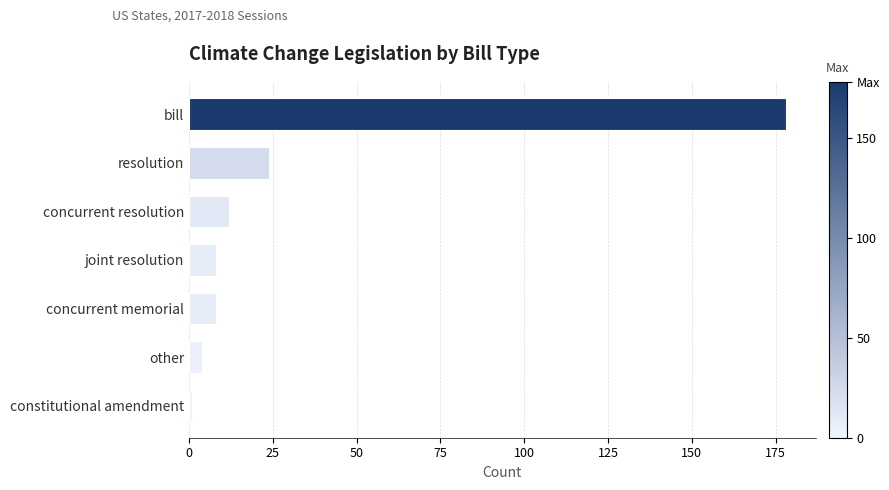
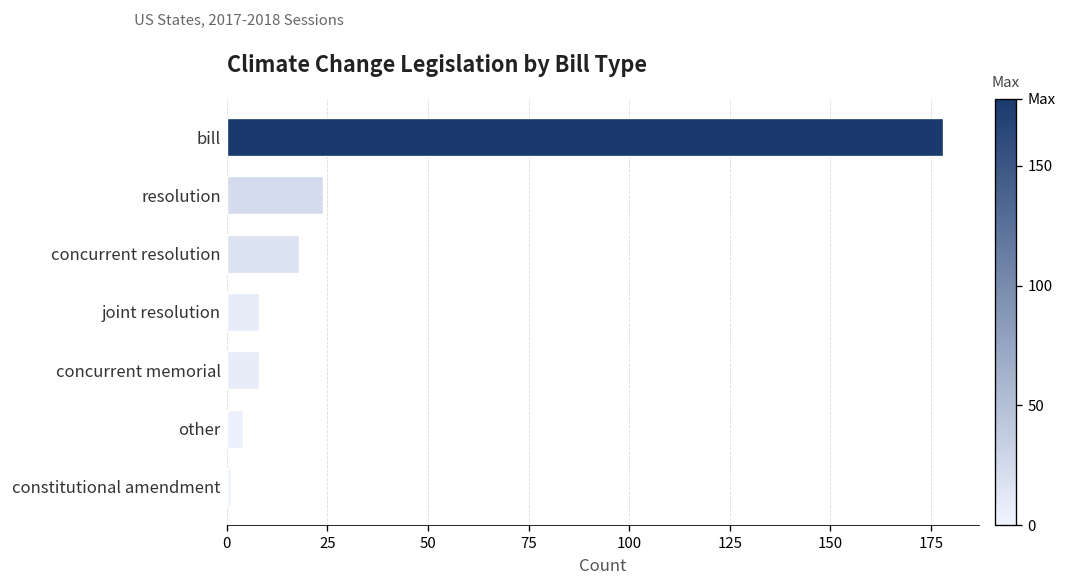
concurrent resolution: 12 -> 18
